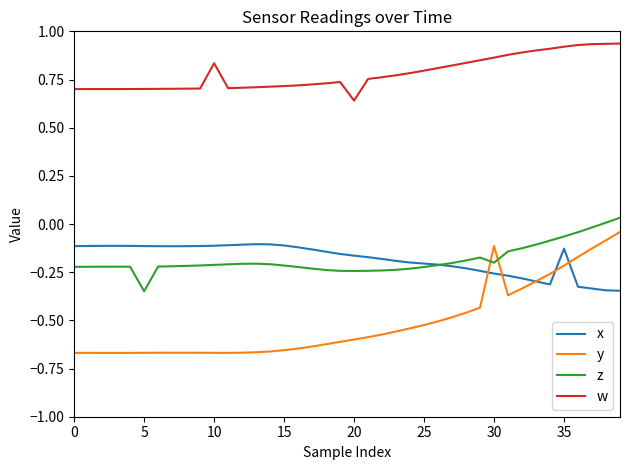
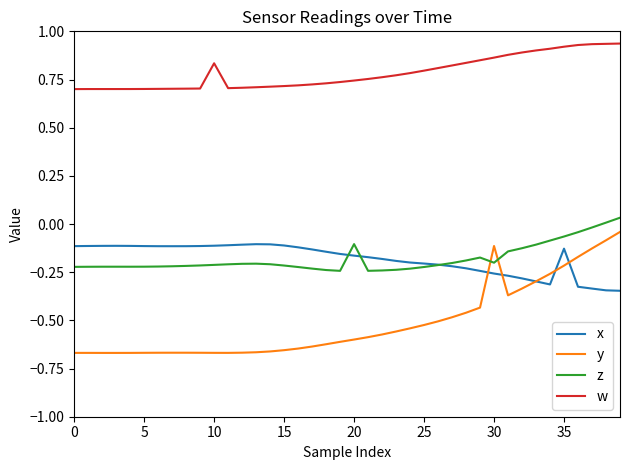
z, 5: -0.35 -> -0.22
z, 20: -0.24 -> -0.10
w, 20: 0.64 -> 0.74
